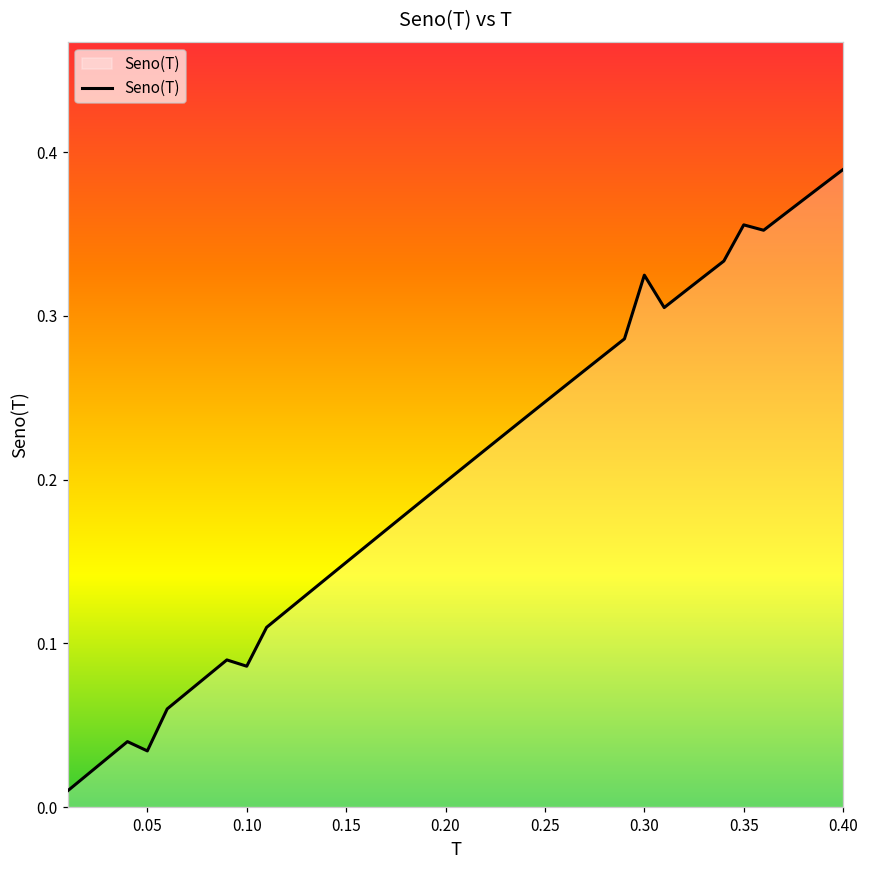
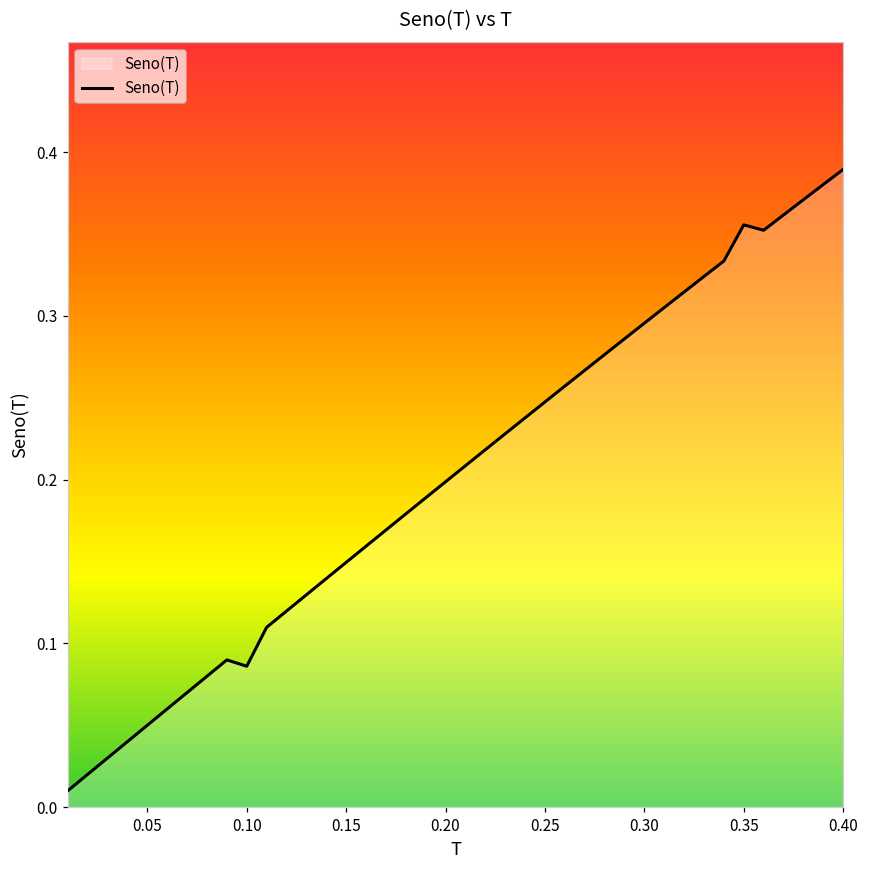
0.05: 0.034 -> 0.050
0.30: 0.325 -> 0.296
